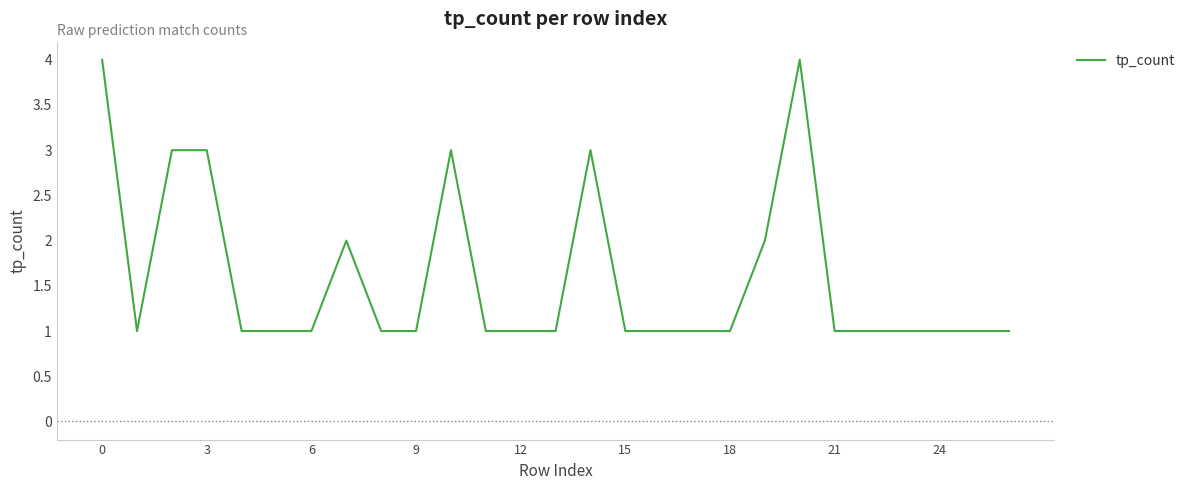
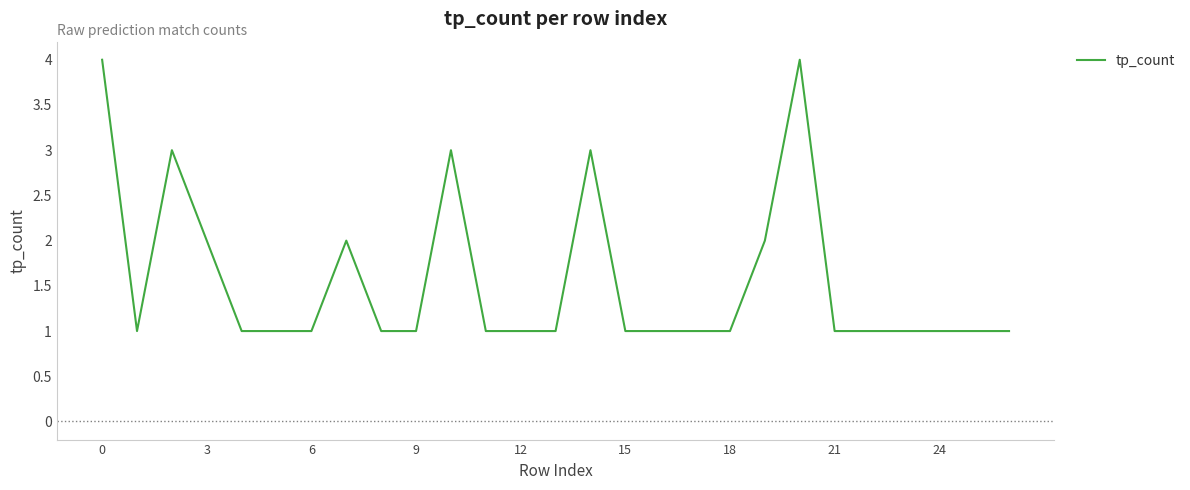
3: 3 -> 2
